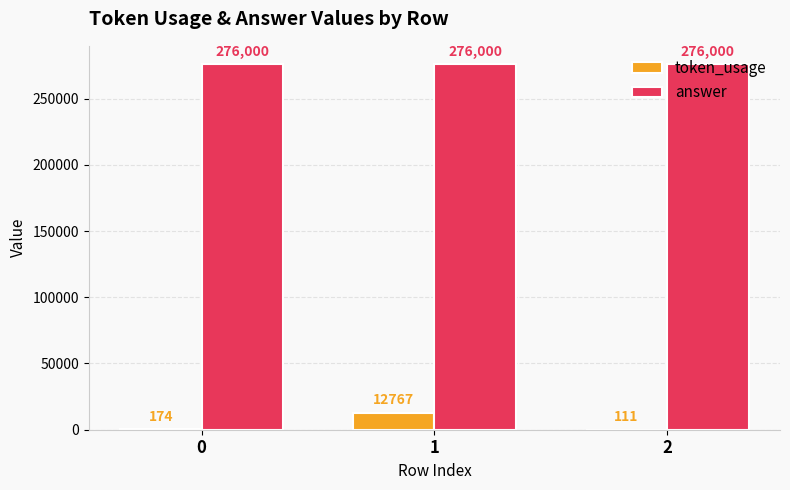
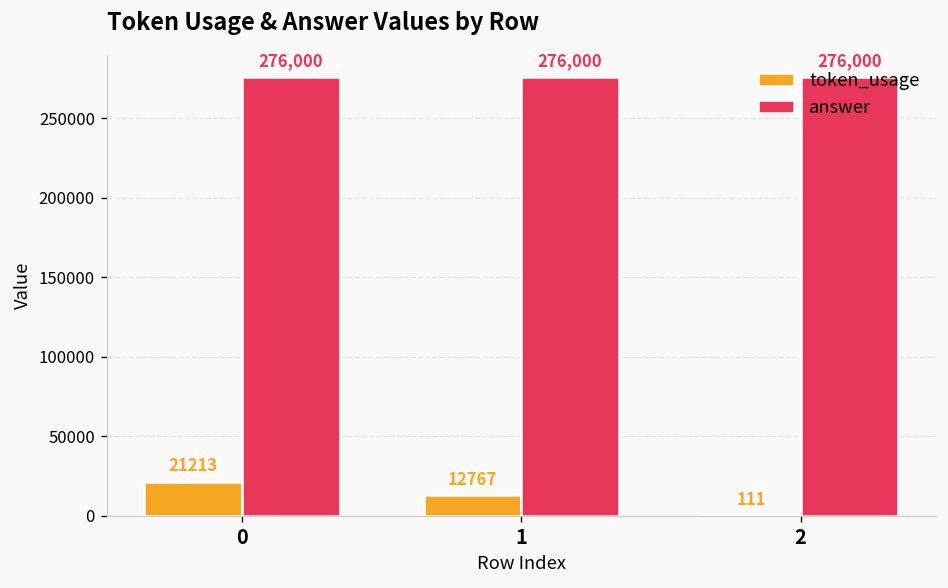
token_usage, 0: 174 -> 21213
